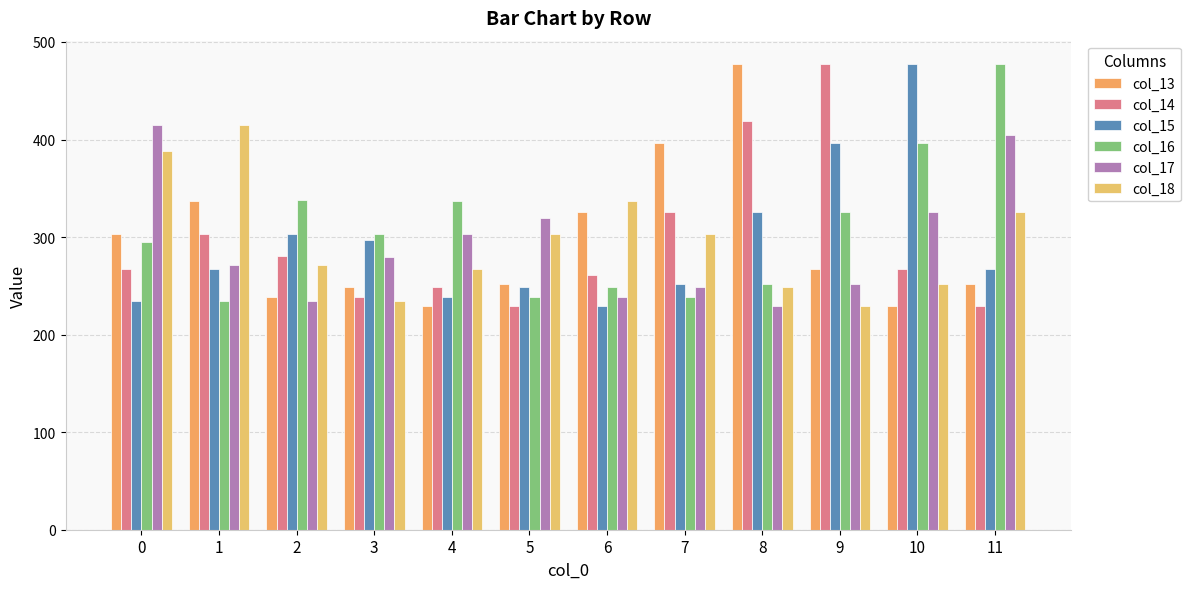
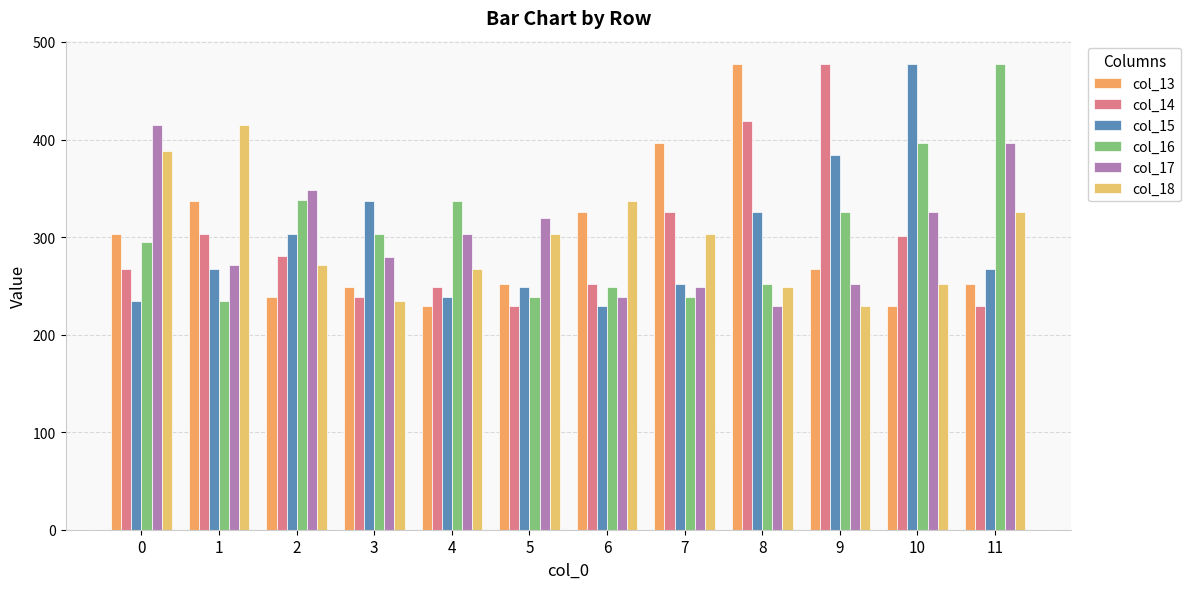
col_17, 2: 230 -> 350
col_15, 3: 300 -> 340
col_14, 6: 260 -> 250
col_15, 9: 400 -> 380
col_14, 10: 270 -> 300
col_17, 11: 405 -> 396
